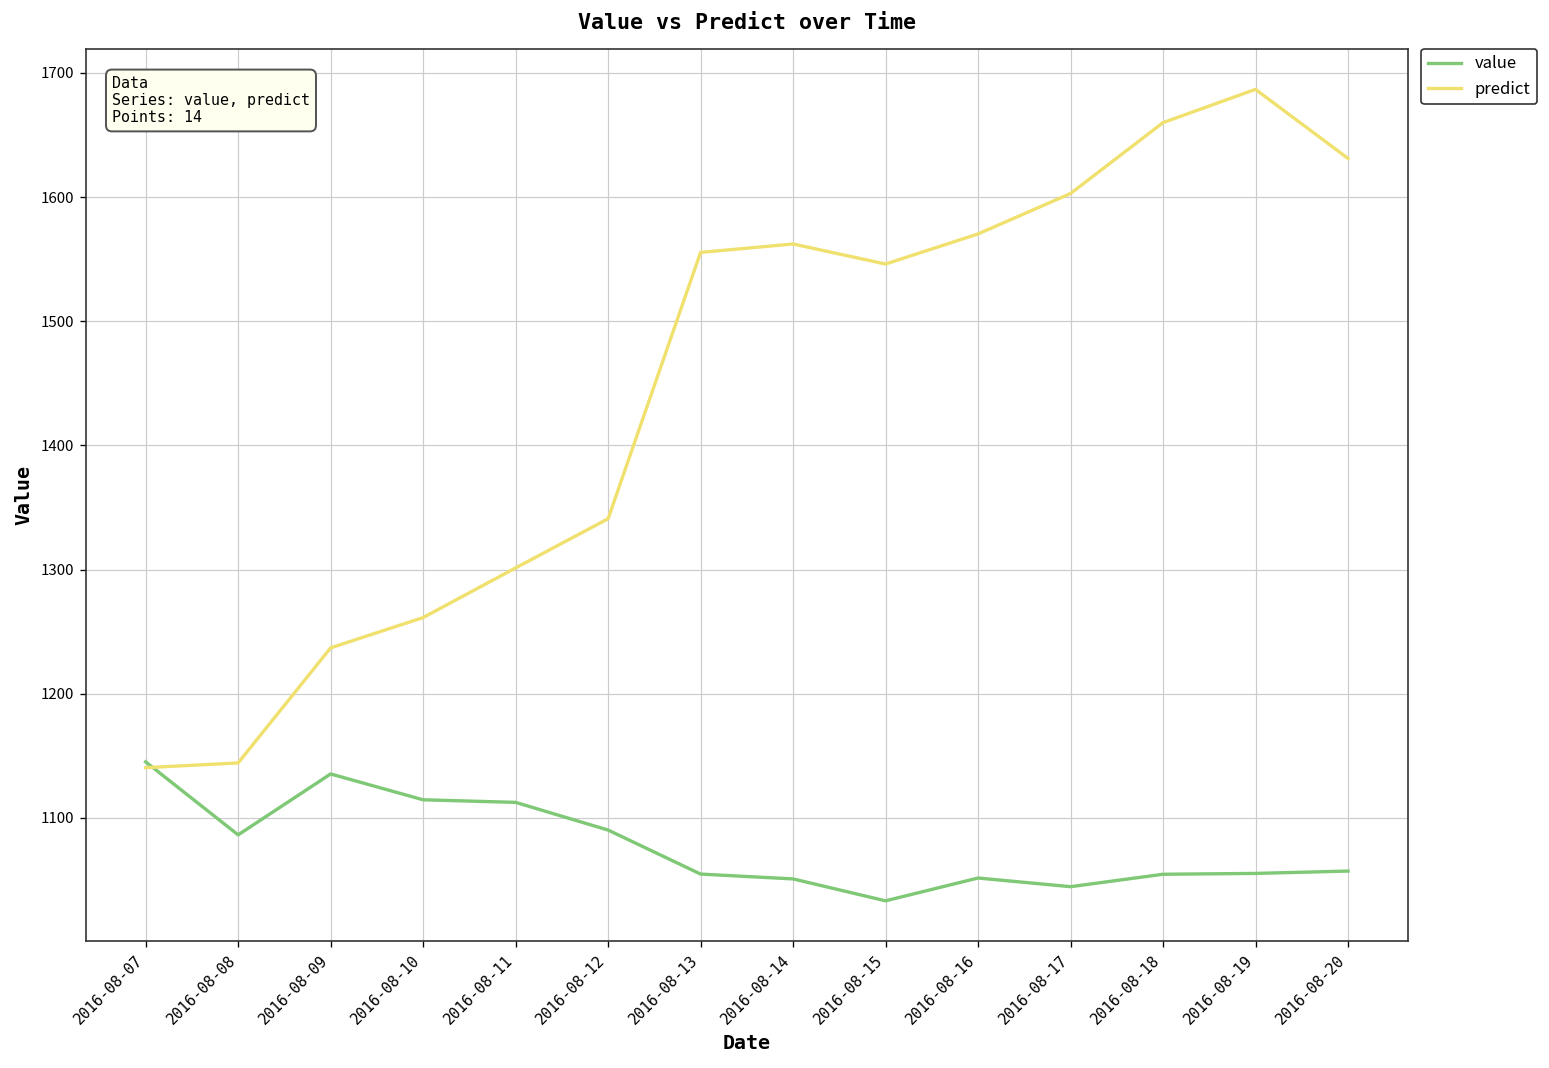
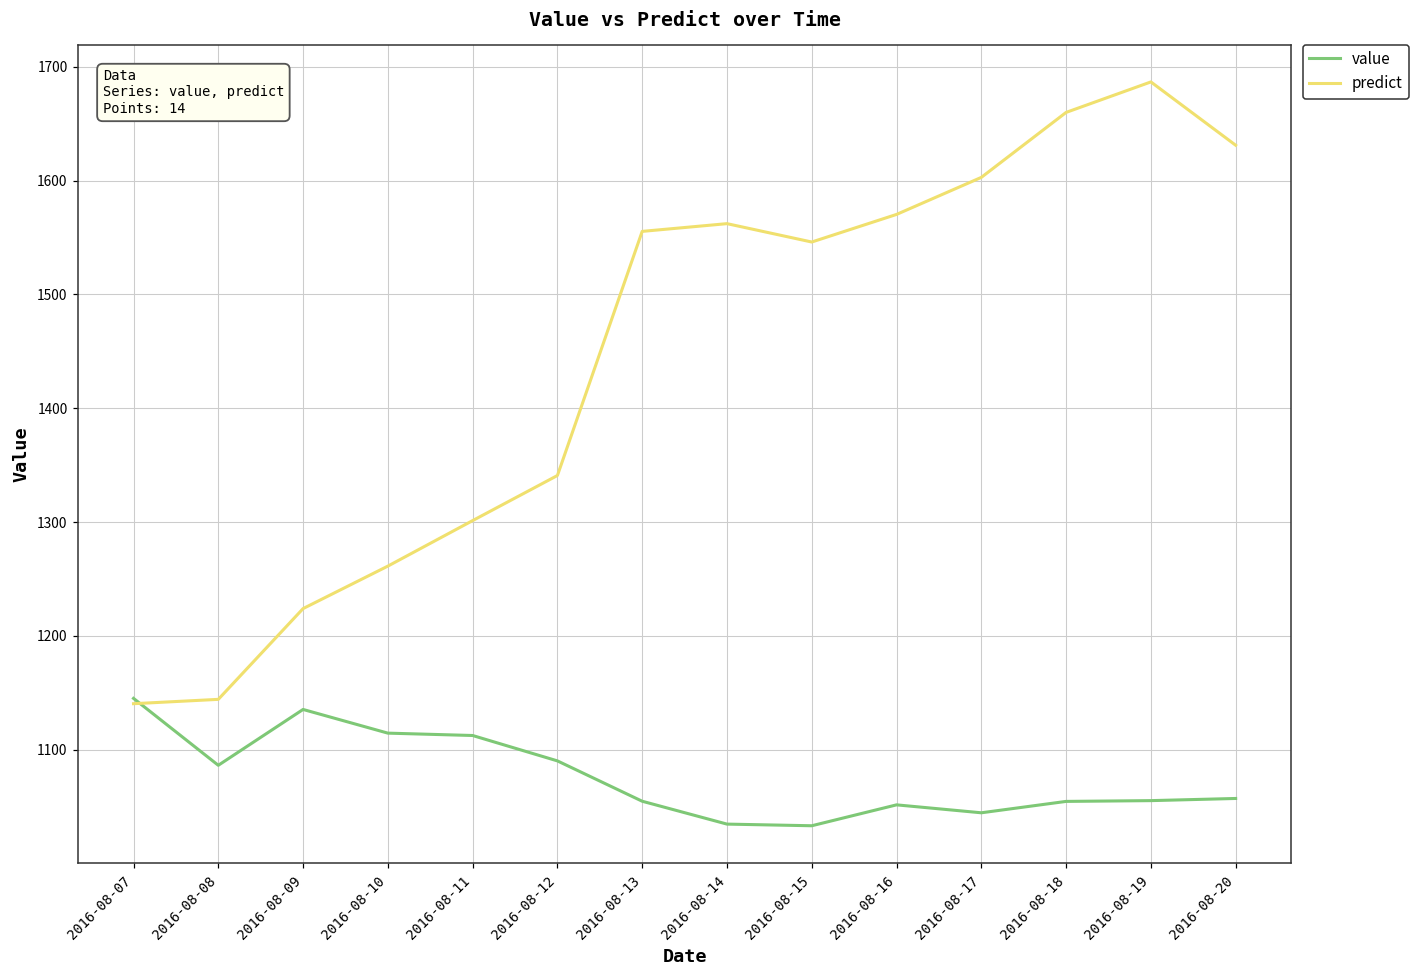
predict, 2016-08-09: 1237 -> 1224
value, 2016-08-14: 1051 -> 1035
